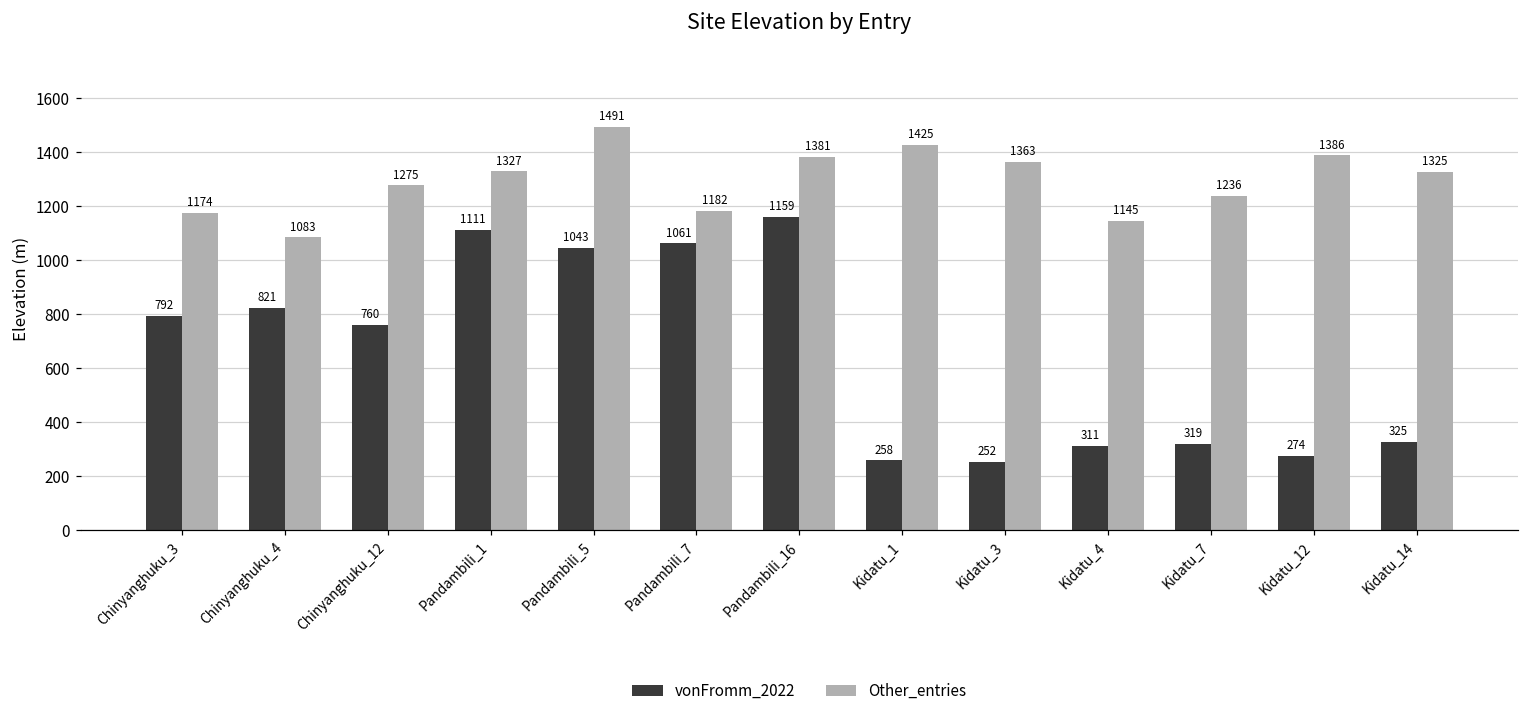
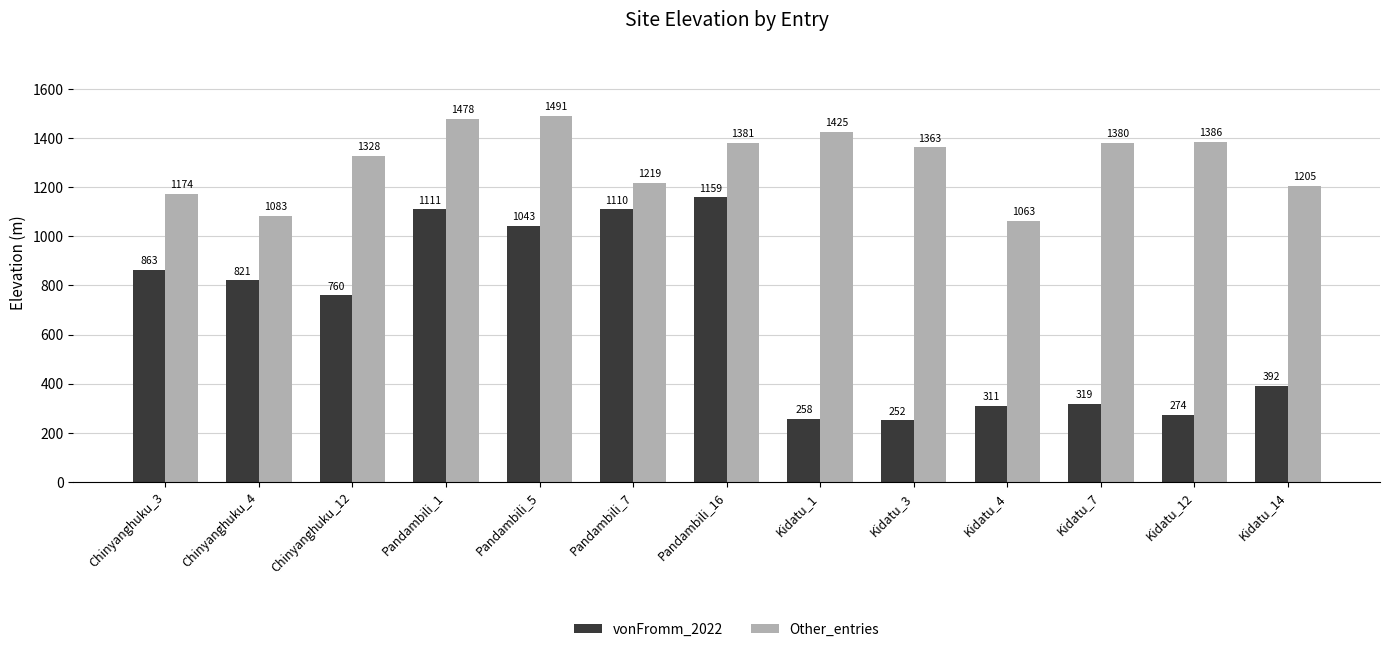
vonFromm_2022, Chinyanghuku_3: 792 -> 863
Other_entries, Chinyanghuku_12: 1275 -> 1328
Other_entries, Pandambili_1: 1327 -> 1478
vonFromm_2022, Pandambili_7: 1061 -> 1110
Other_entries, Pandambili_7: 1182 -> 1219
Other_entries, Kidatu_4: 1145 -> 1063
Other_entries, Kidatu_7: 1236 -> 1380
vonFromm_2022, Kidatu_14: 325 -> 392
Other_entries, Kidatu_14: 1325 -> 1205
